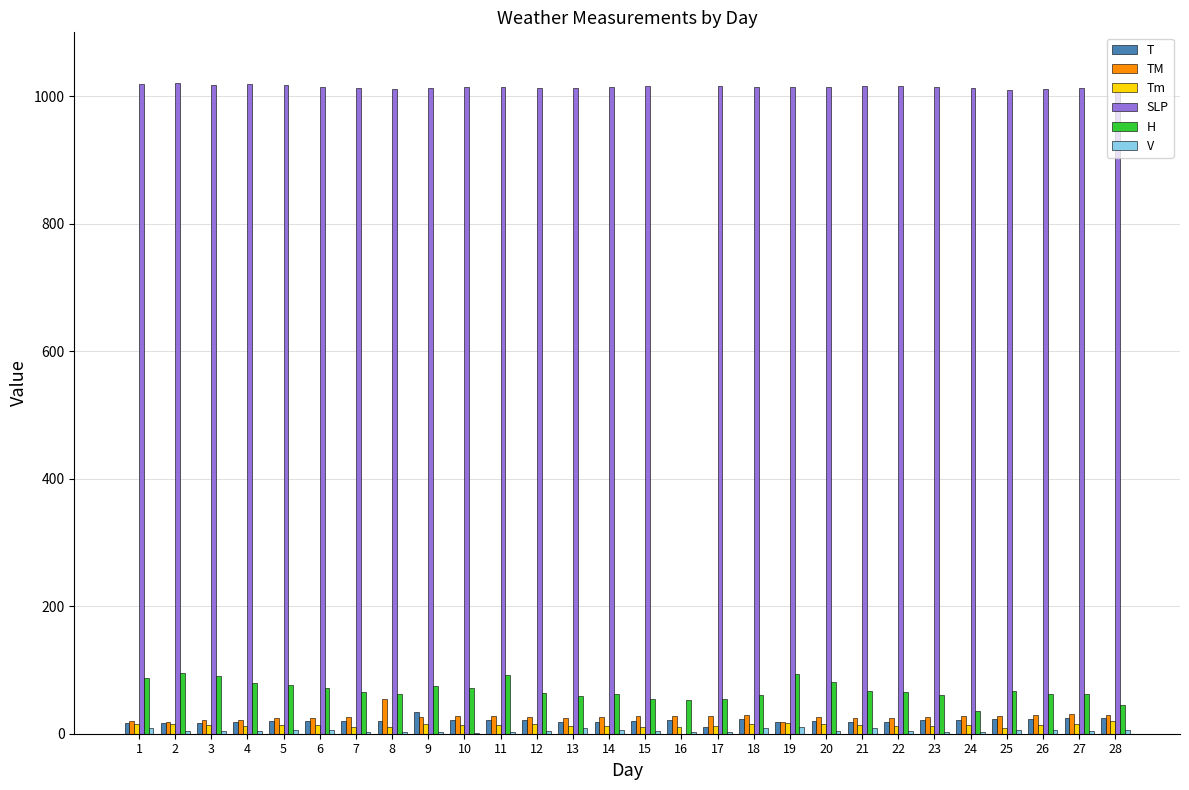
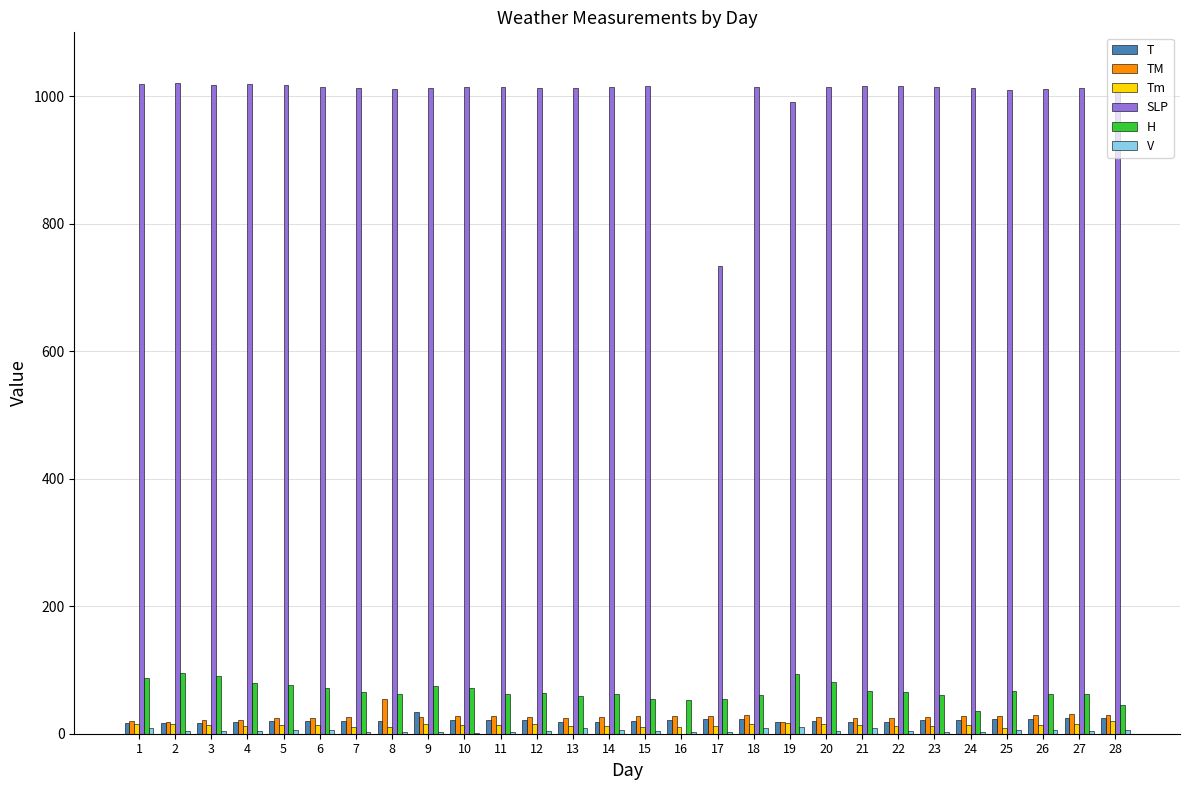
H, 11: 90 -> 60
T, 17: 10 -> 20
SLP, 17: 1020 -> 730
SLP, 19: 1010 -> 990
